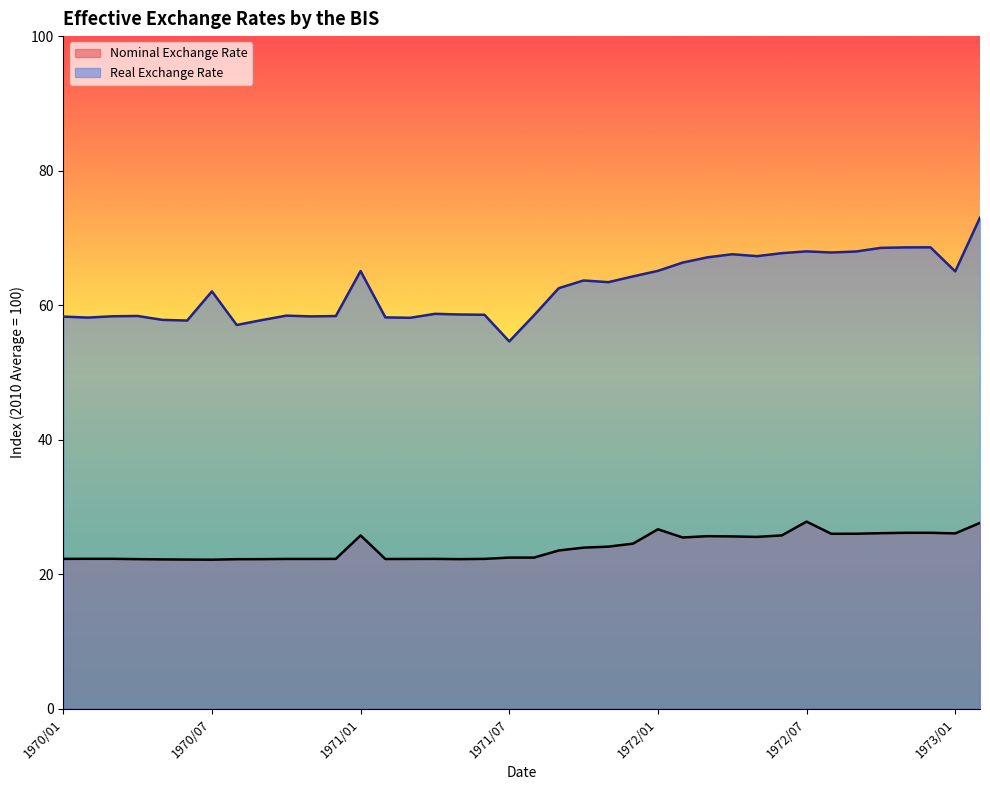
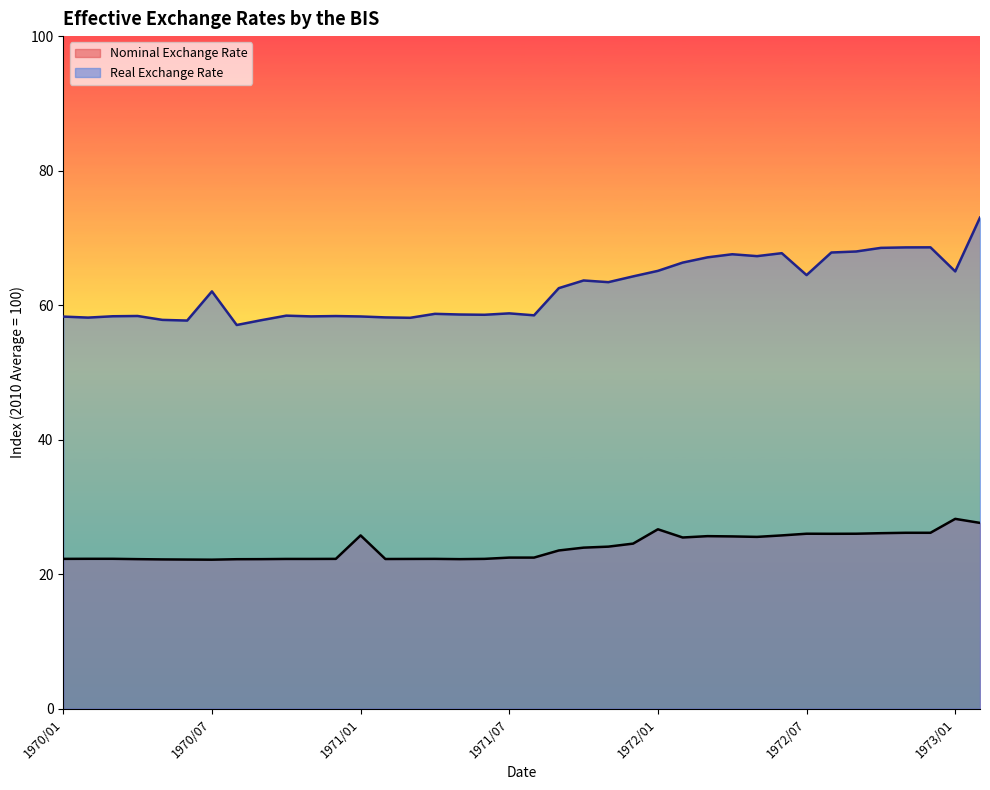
Real Exchange Rate, 1971/01: 65 -> 58
Real Exchange Rate, 1971/07: 55 -> 59
Nominal Exchange Rate, 1972/07: 28 -> 26
Real Exchange Rate, 1972/07: 68 -> 64
Nominal Exchange Rate, 1973/01: 26 -> 28
